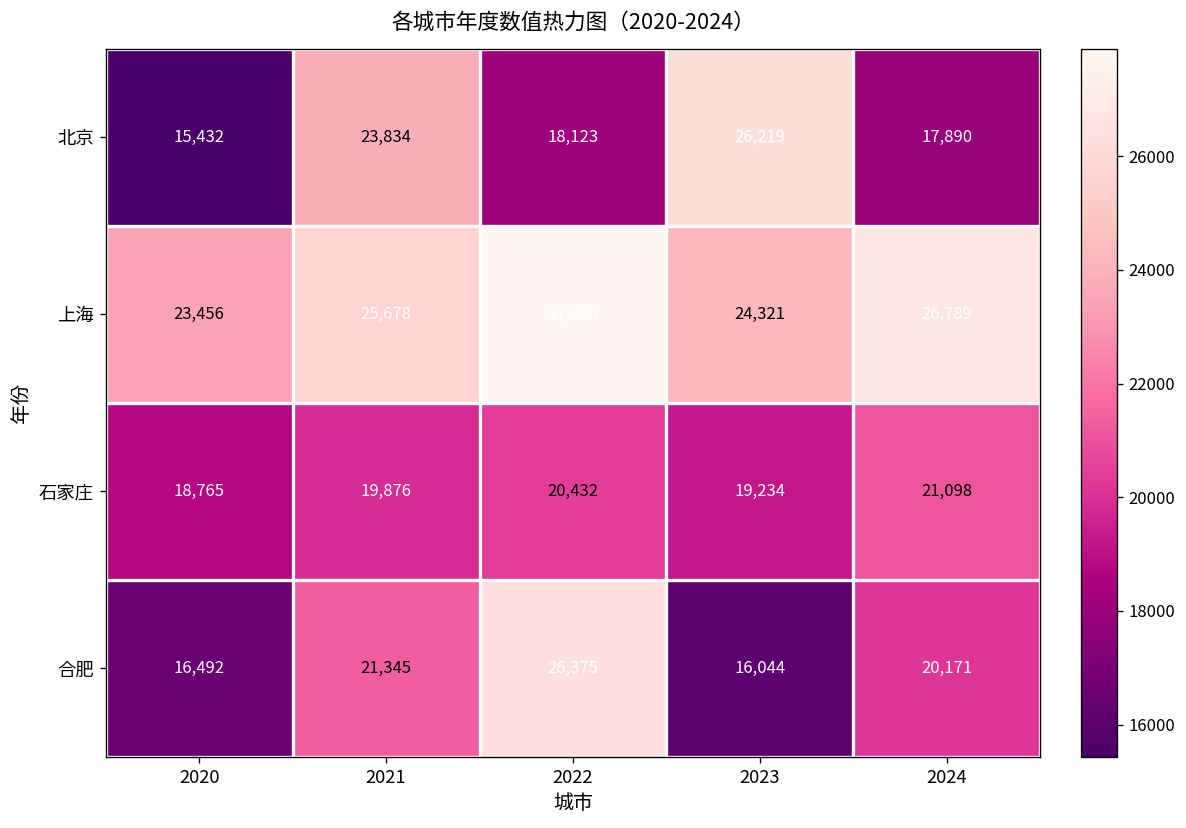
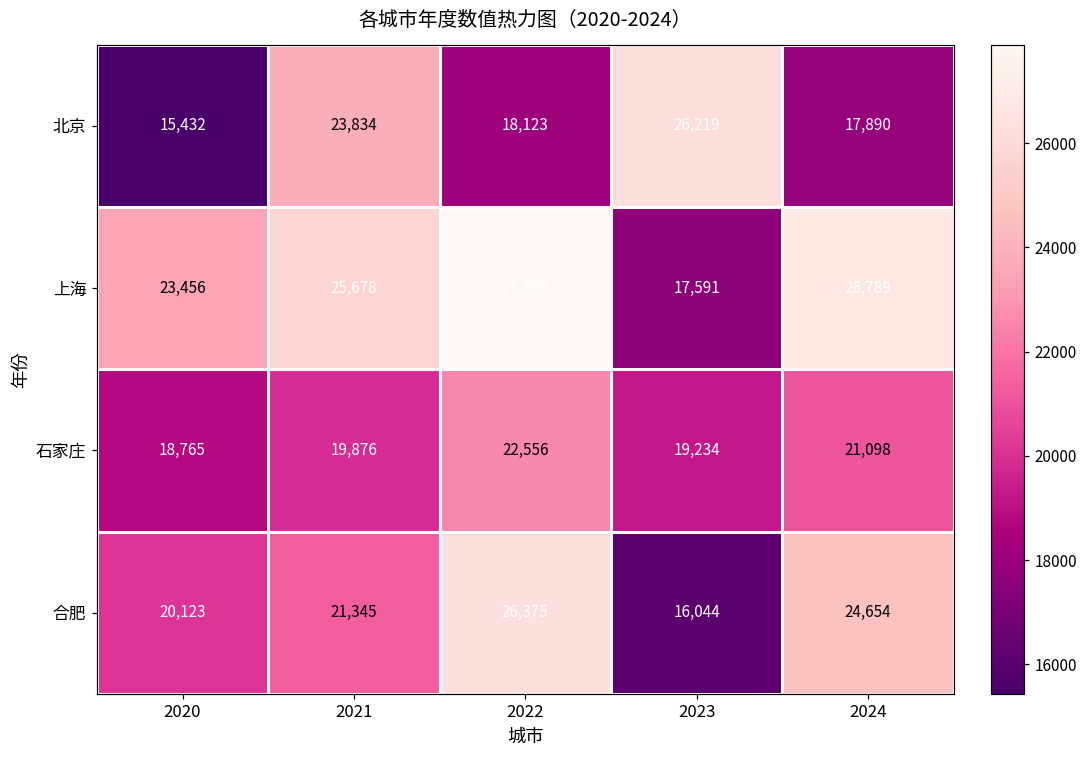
上海, 2023: 24,321 -> 17,591
石家庄, 2022: 20,432 -> 22,556
合肥, 2020: 16,492 -> 20,123
合肥, 2024: 20,171 -> 24,654
